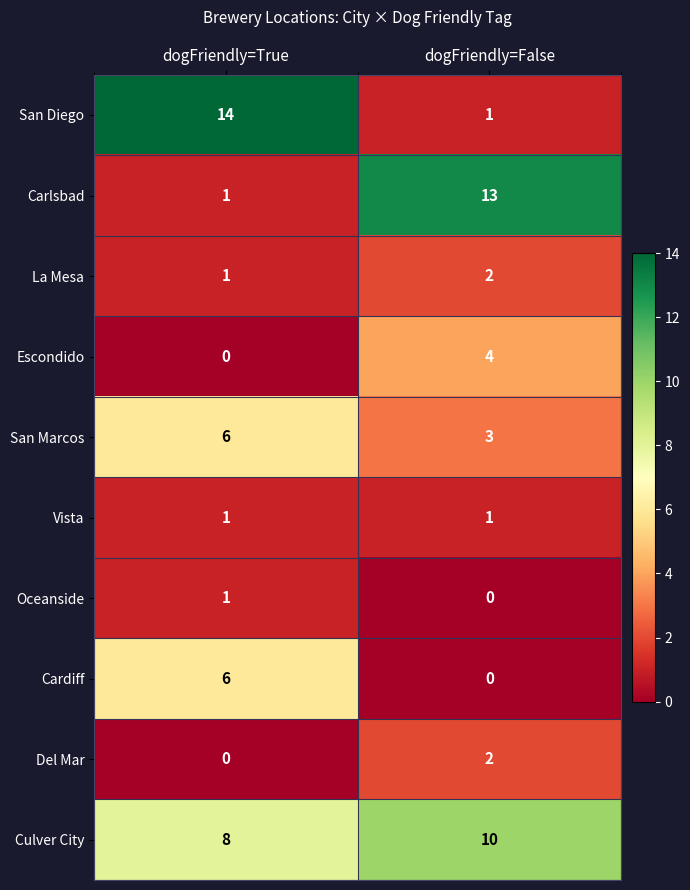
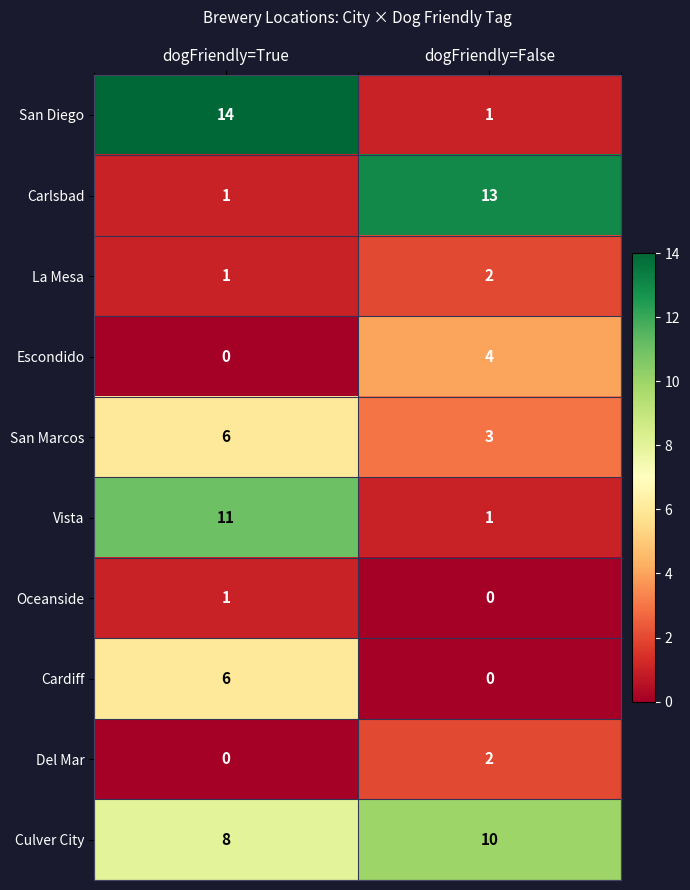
Vista, dogFriendly=True: 1 -> 11
